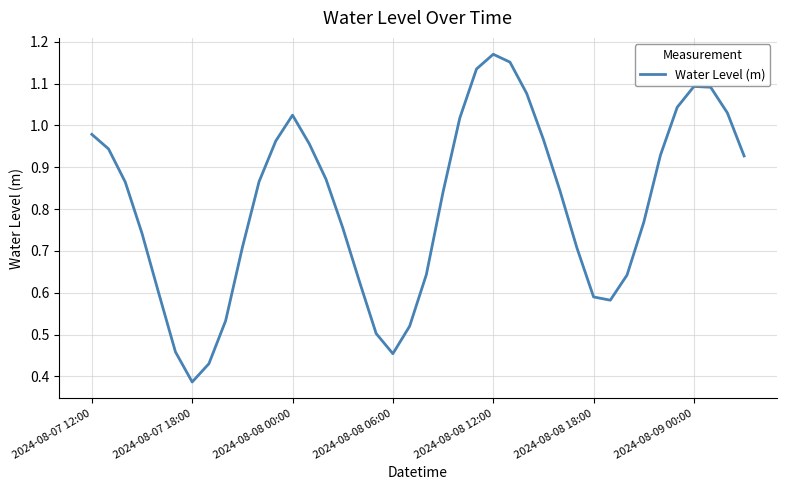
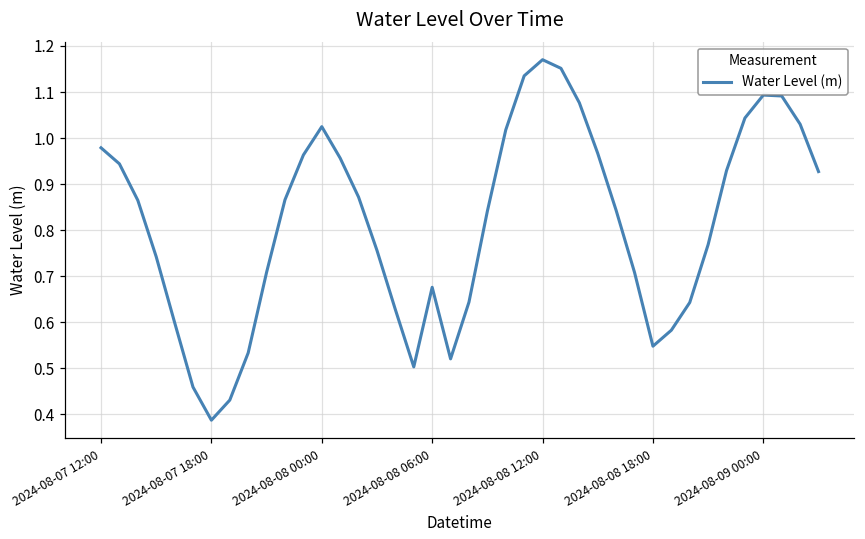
2024-08-08 06:00: 0.45 -> 0.68
2024-08-08 18:00: 0.59 -> 0.55
